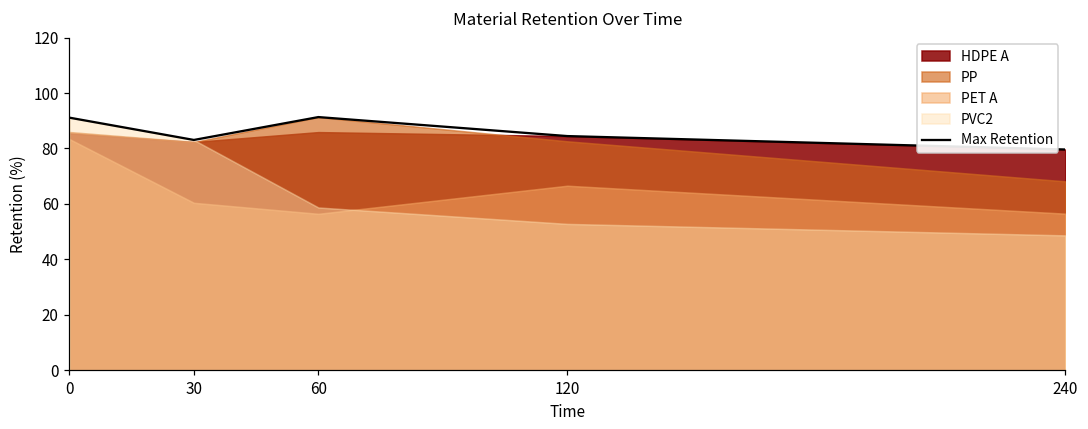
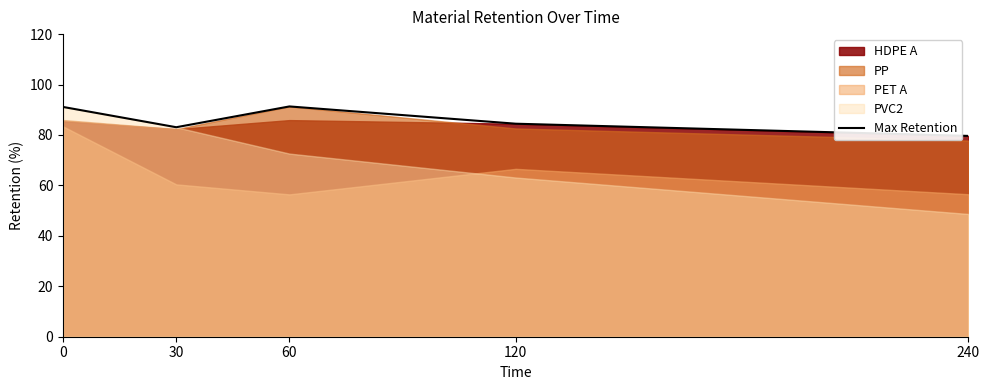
PVC2, 60: 59 -> 73
PVC2, 120: 53 -> 63
PP, 240: 68 -> 78
